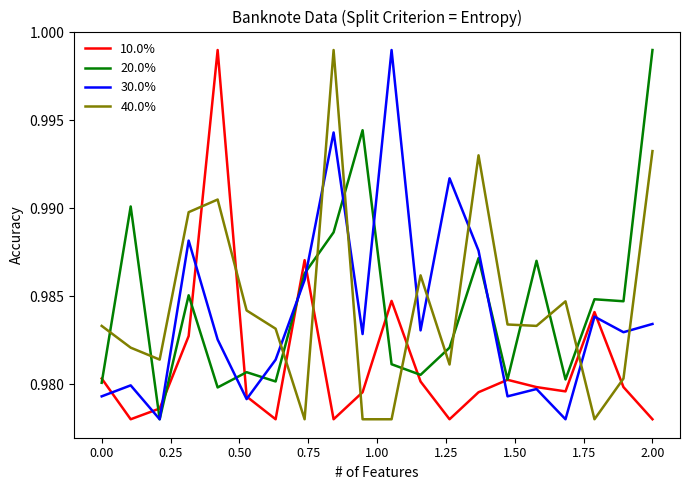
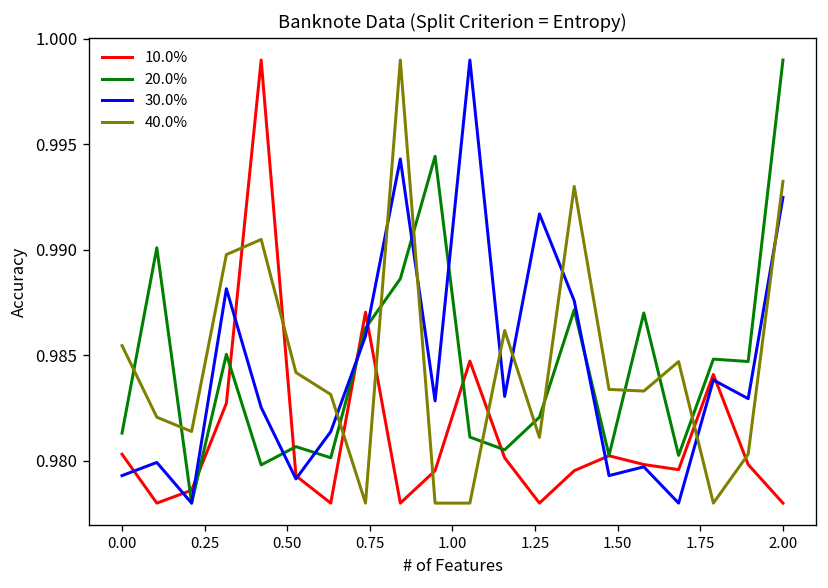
20.0%, 0.00: 0.9801 -> 0.9813
40.0%, 0.00: 0.9833 -> 0.9855
30.0%, 2.00: 0.9834 -> 0.9925
